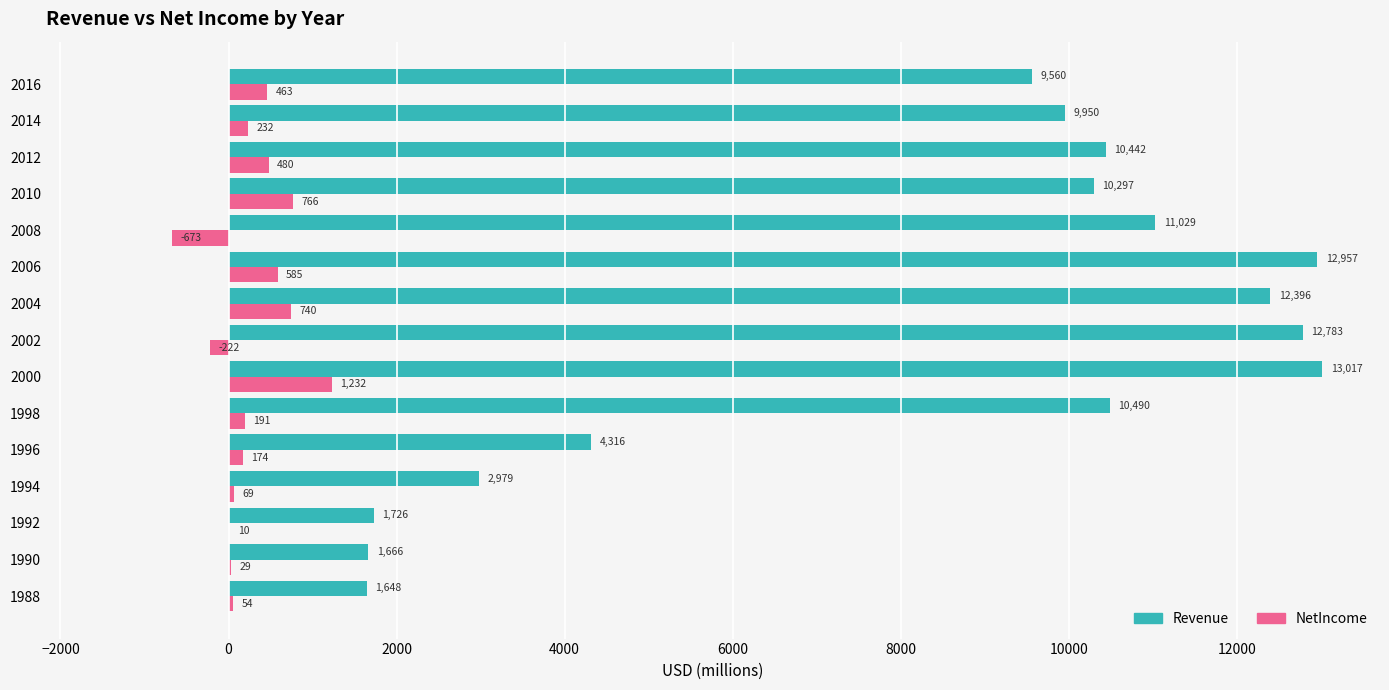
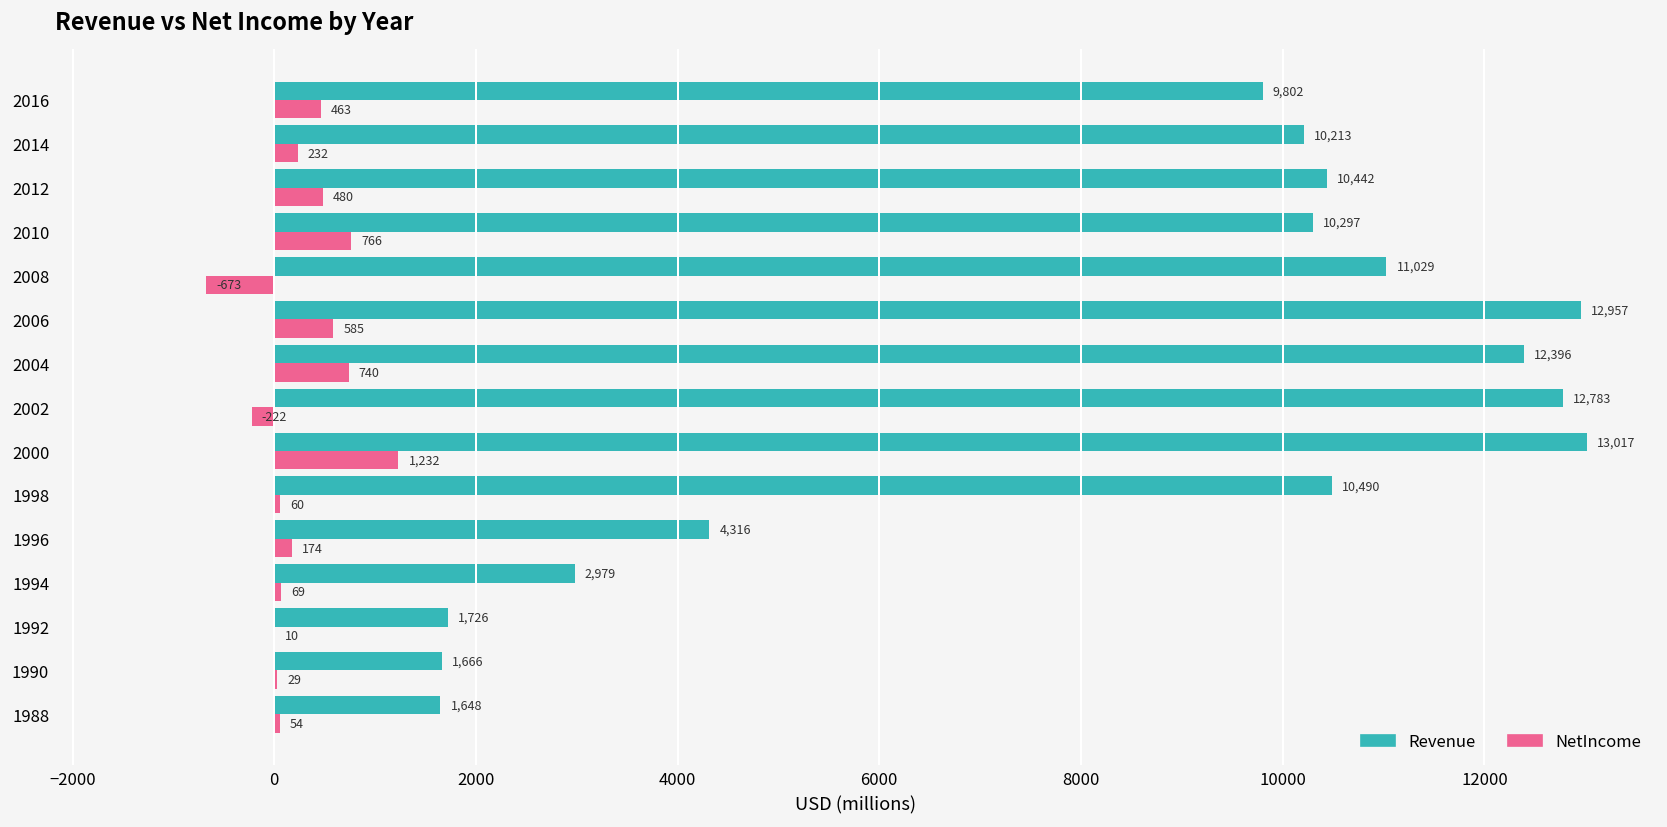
Revenue, 2016: 9,560 -> 9,802
Revenue, 2014: 9,950 -> 10,213
NetIncome, 1998: 191 -> 60
